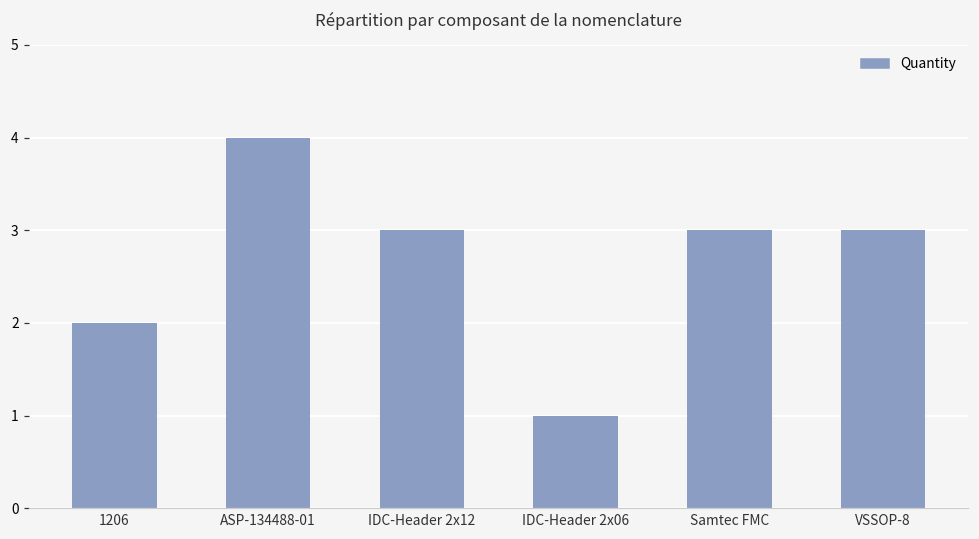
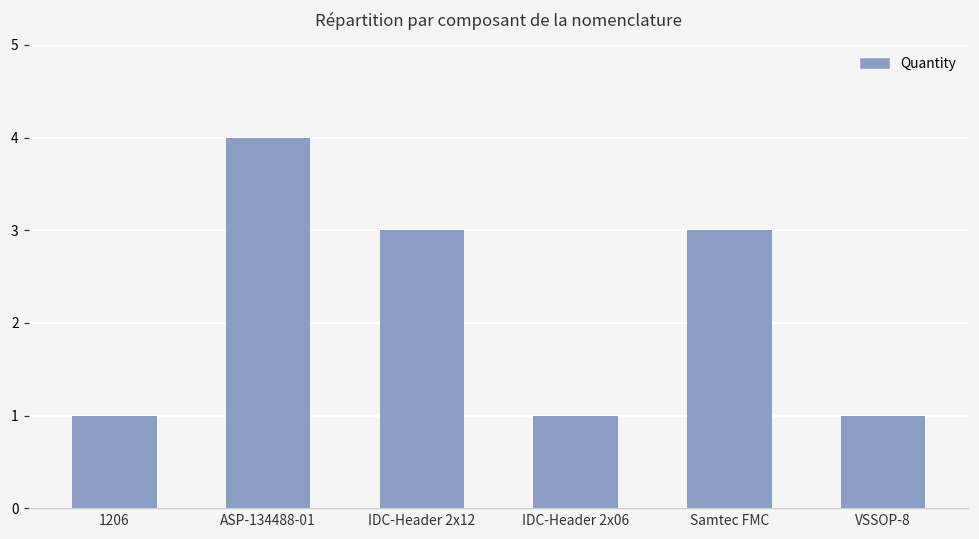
1206: 2 -> 1
VSSOP-8: 3 -> 1
